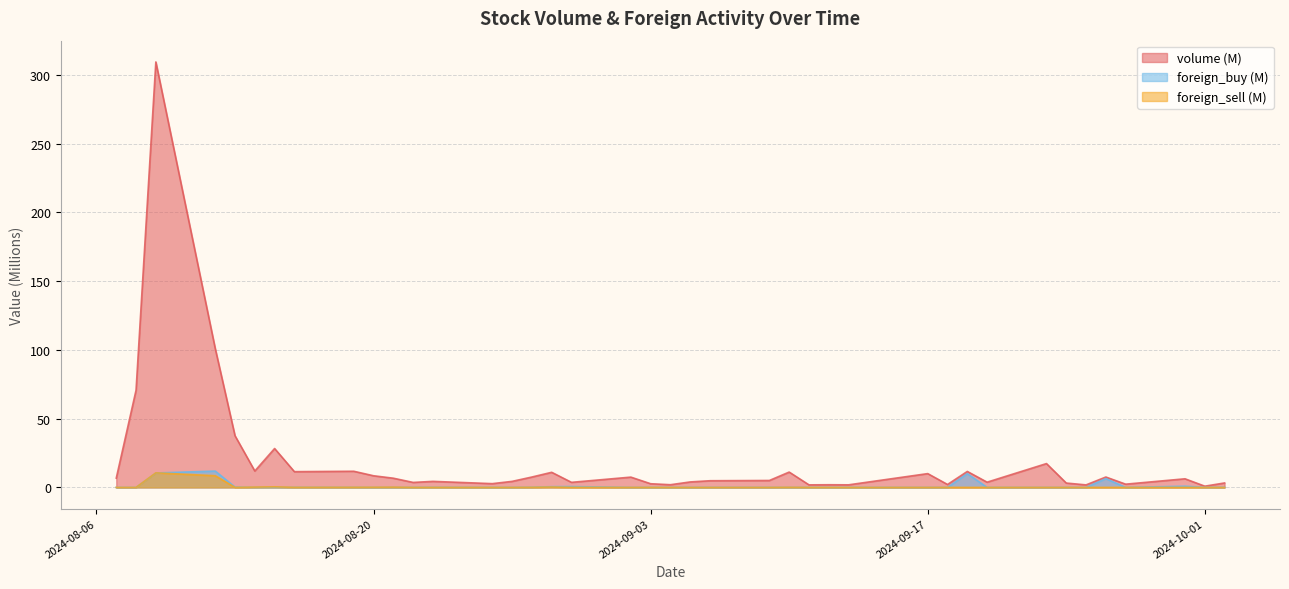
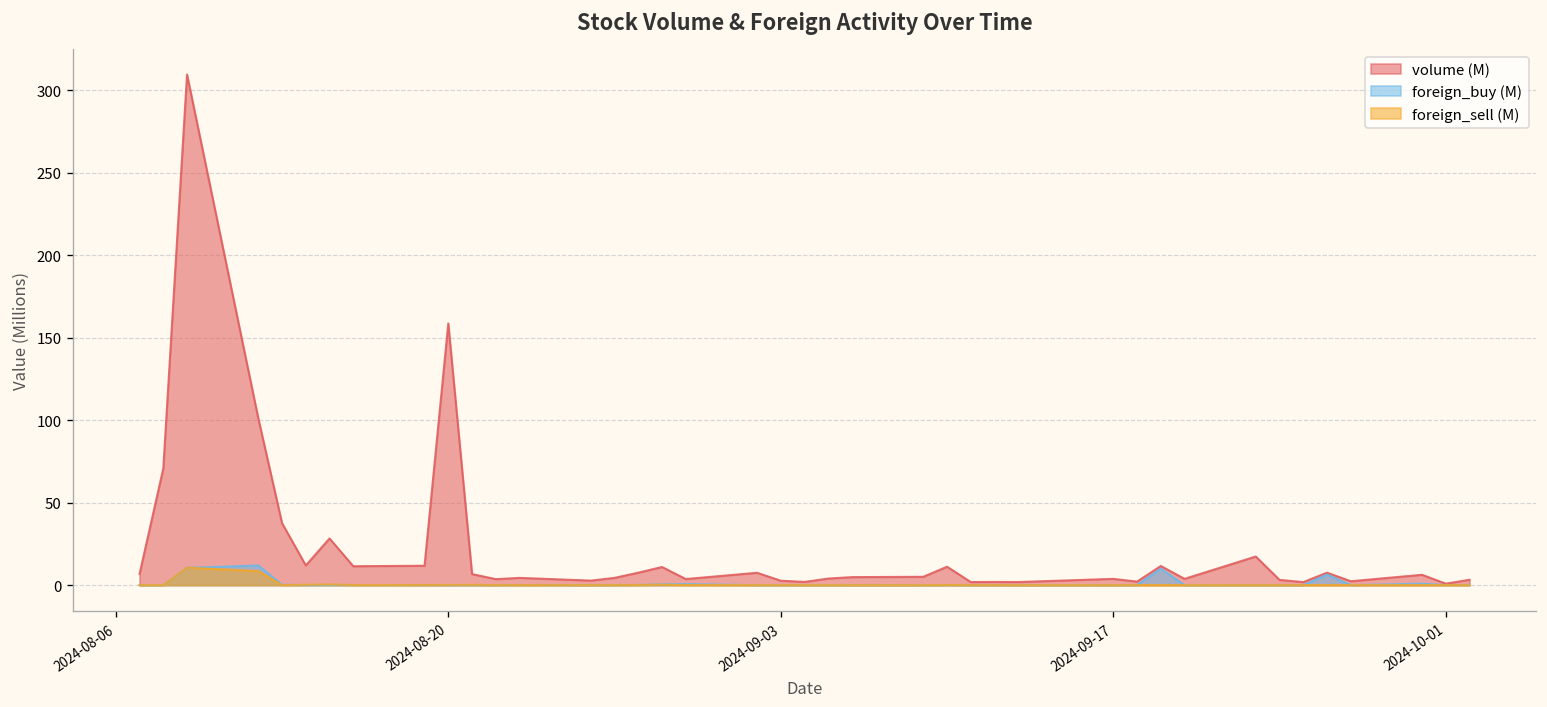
volume (M), 2024-08-20: 8 -> 159
volume (M), 2024-09-17: 10 -> 4
